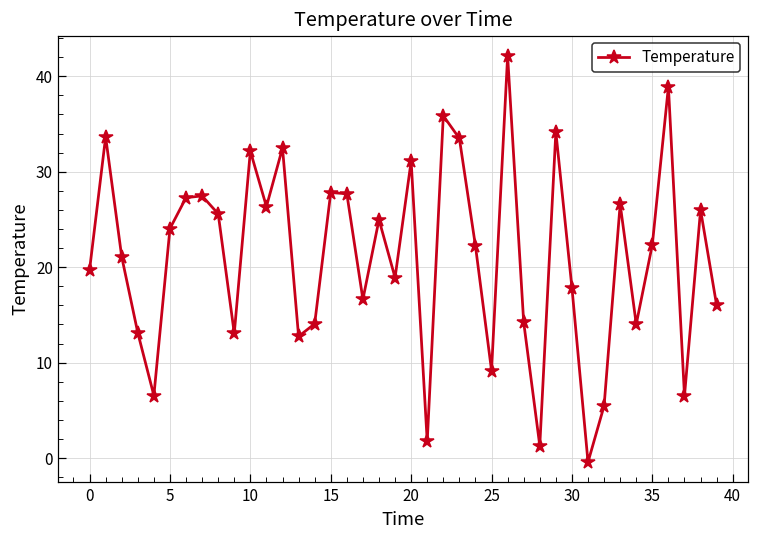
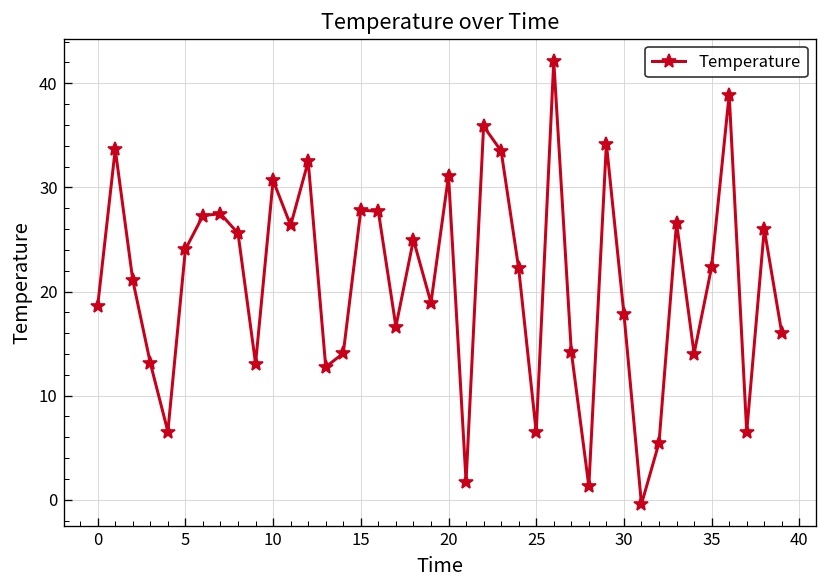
0: 20 -> 19
10: 32 -> 31
25: 9 -> 6
